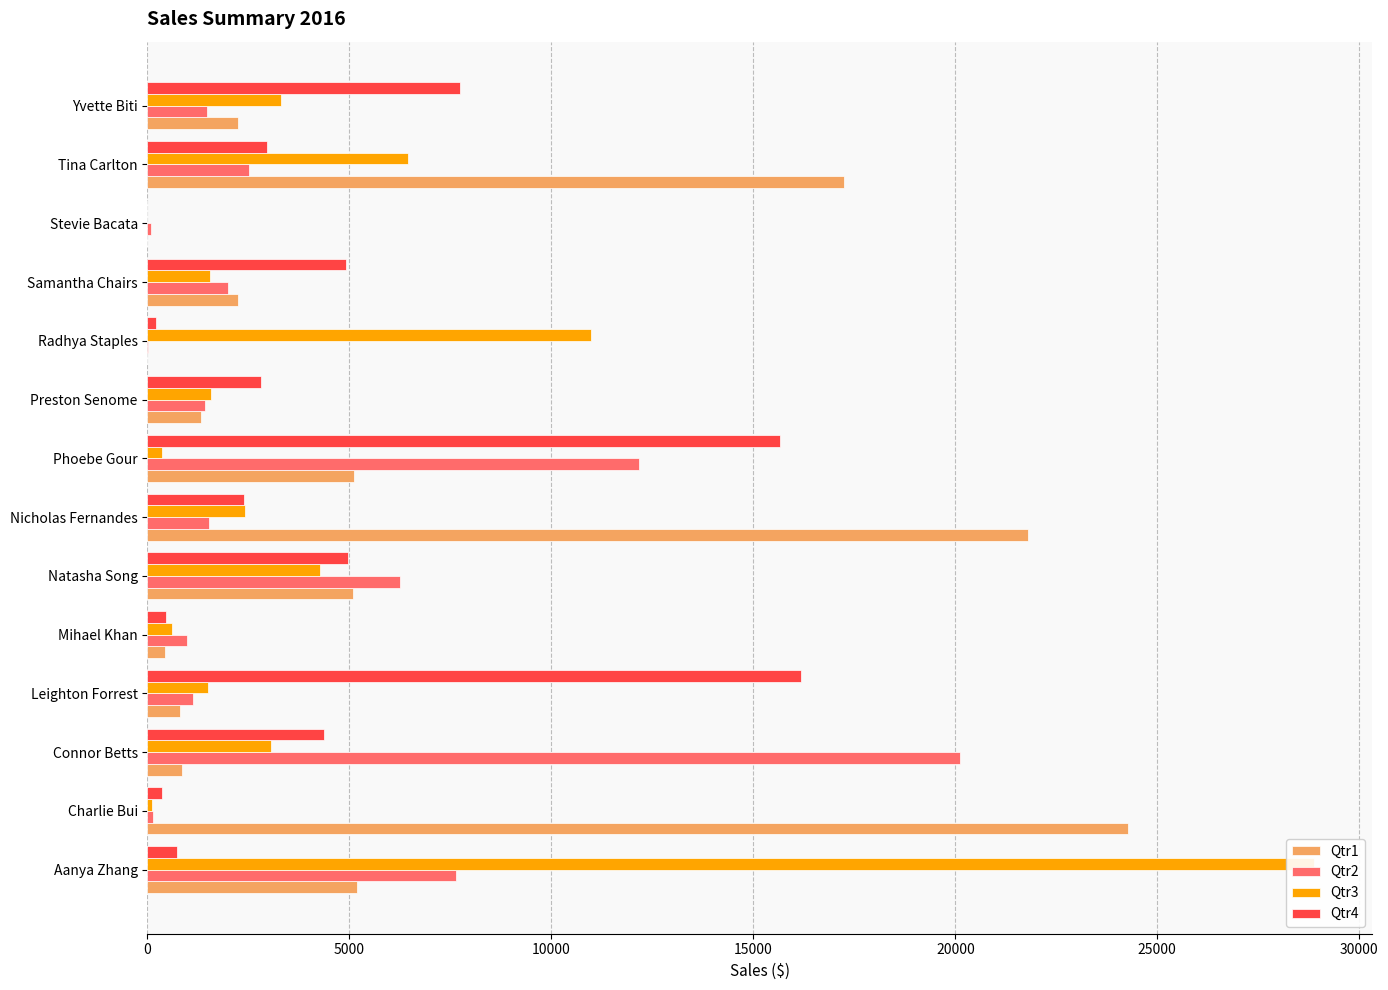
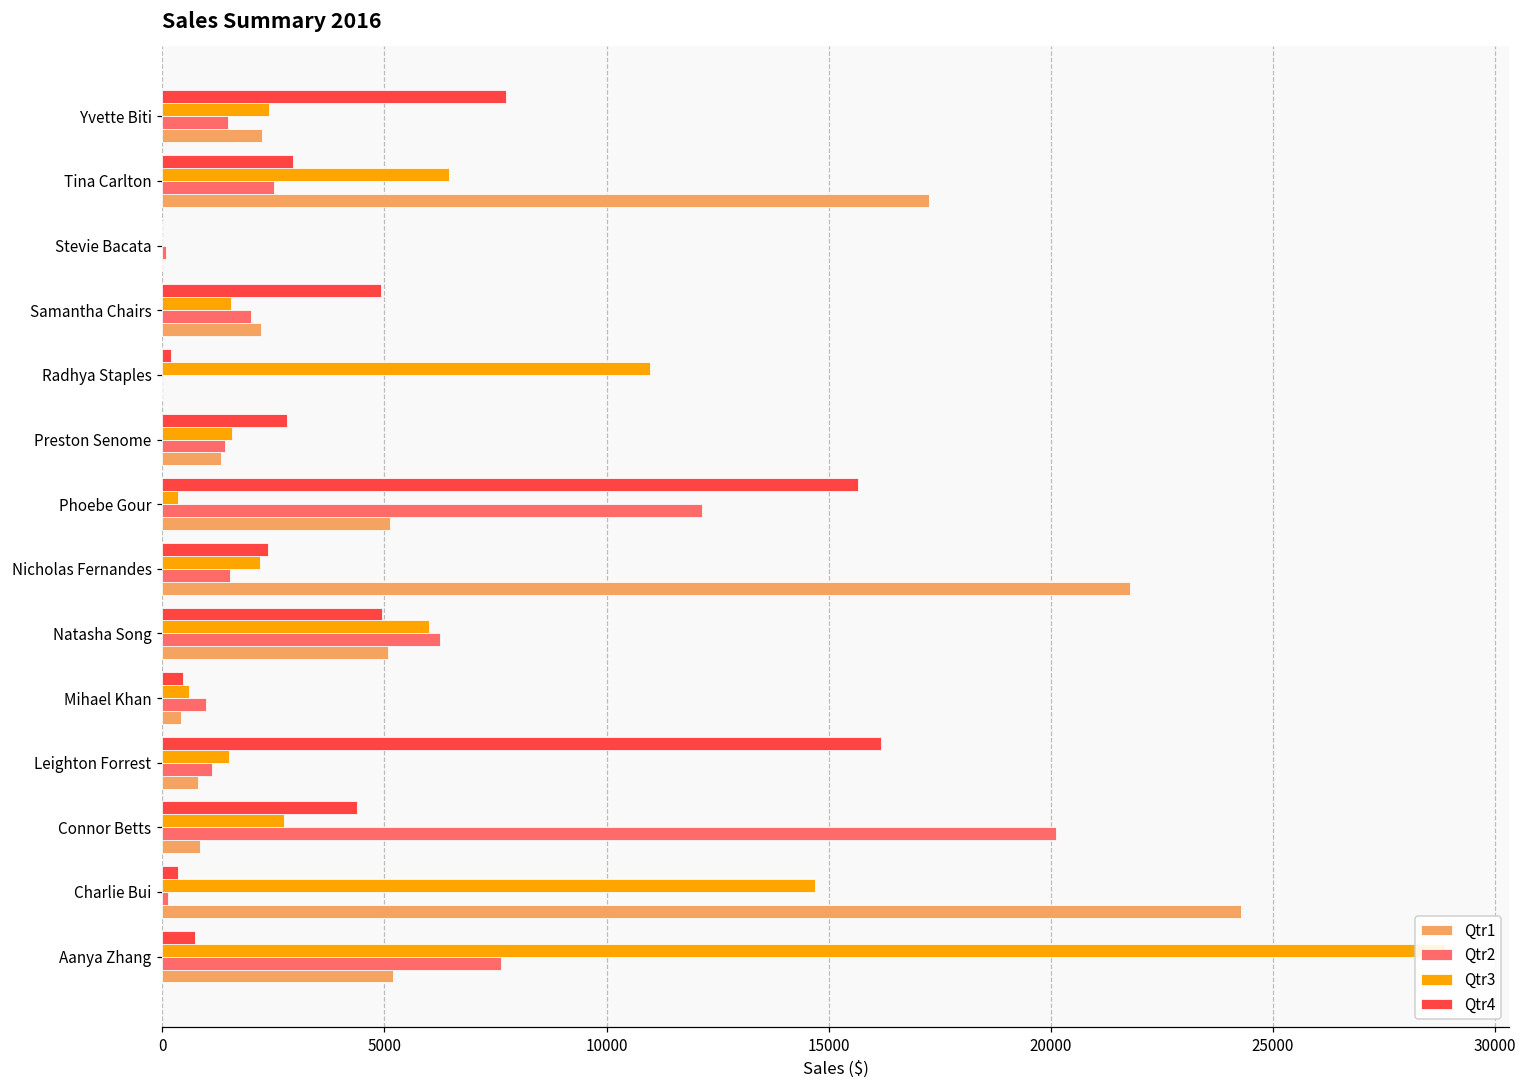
Qtr3, Yvette Biti: 3300 -> 2400
Qtr3, Nicholas Fernandes: 2400 -> 2200
Qtr3, Natasha Song: 4300 -> 6000
Qtr3, Connor Betts: 3100 -> 2800
Qtr3, Charlie Bui: 100 -> 14700
